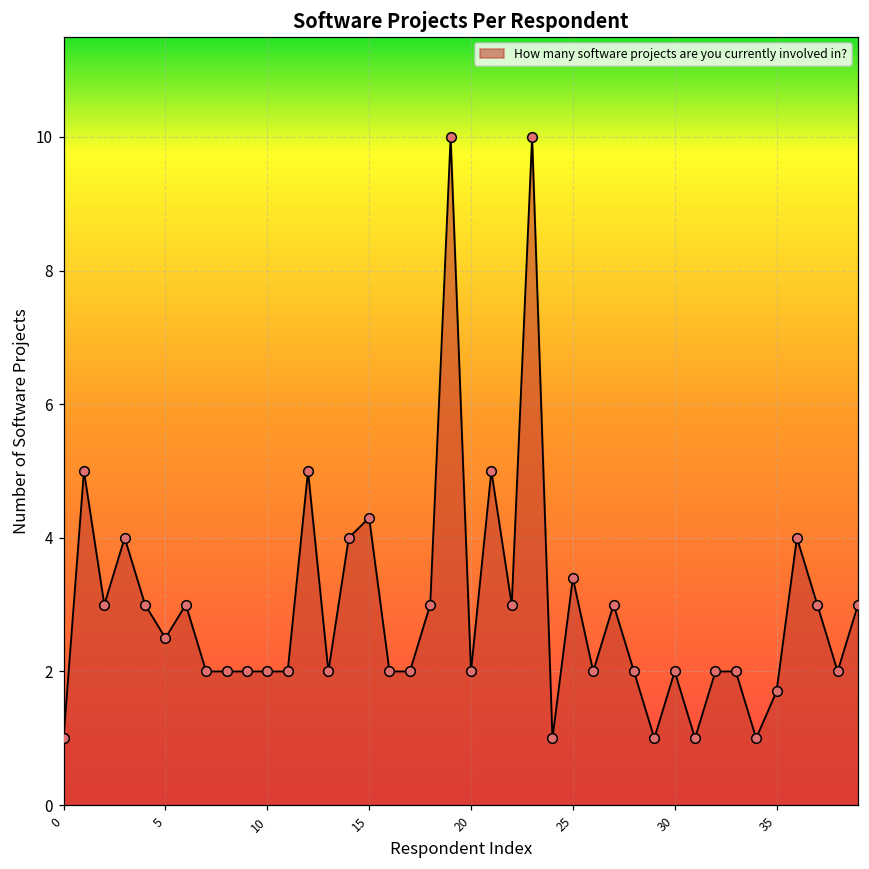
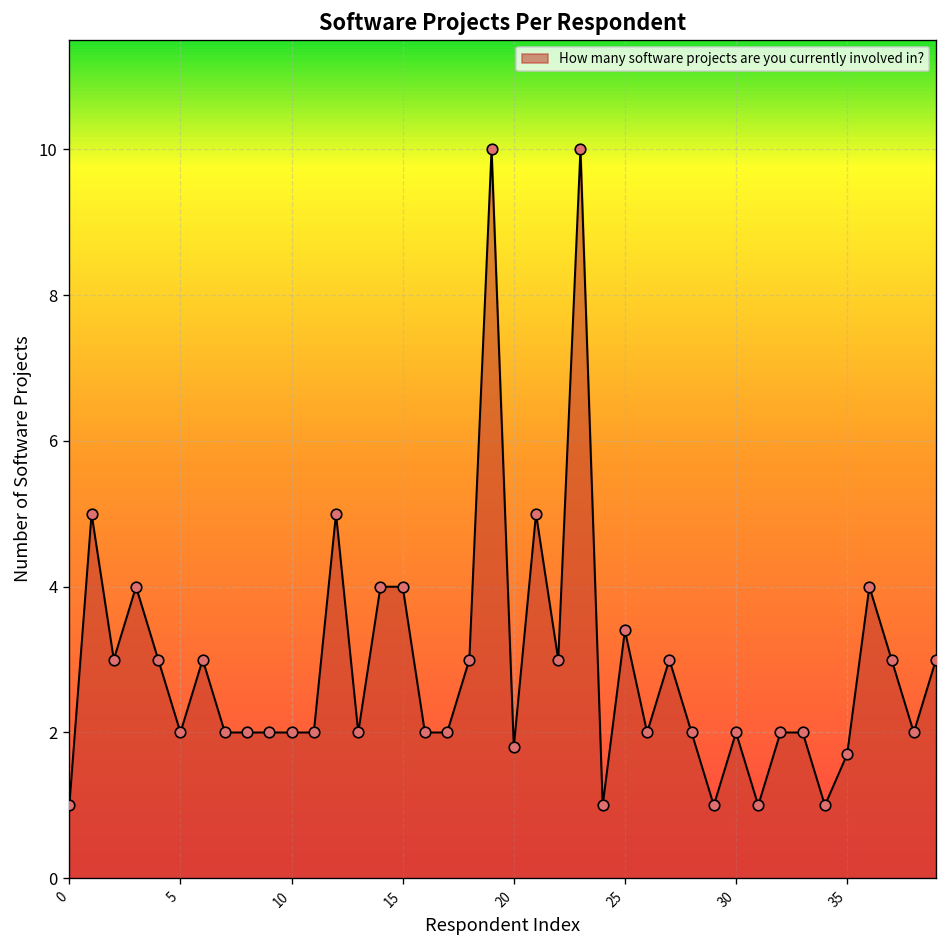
5: 2.5 -> 2.0
15: 4.3 -> 4.0
20: 2.0 -> 1.8
